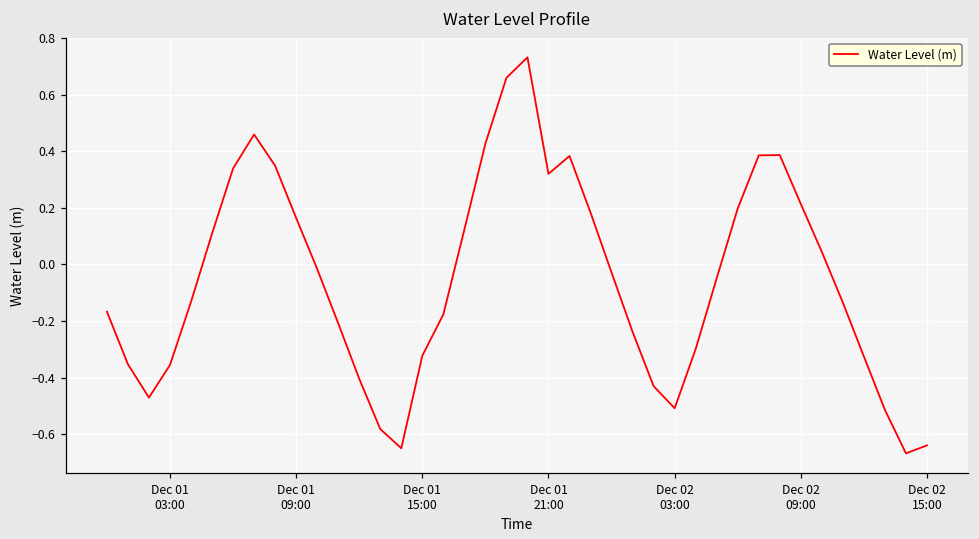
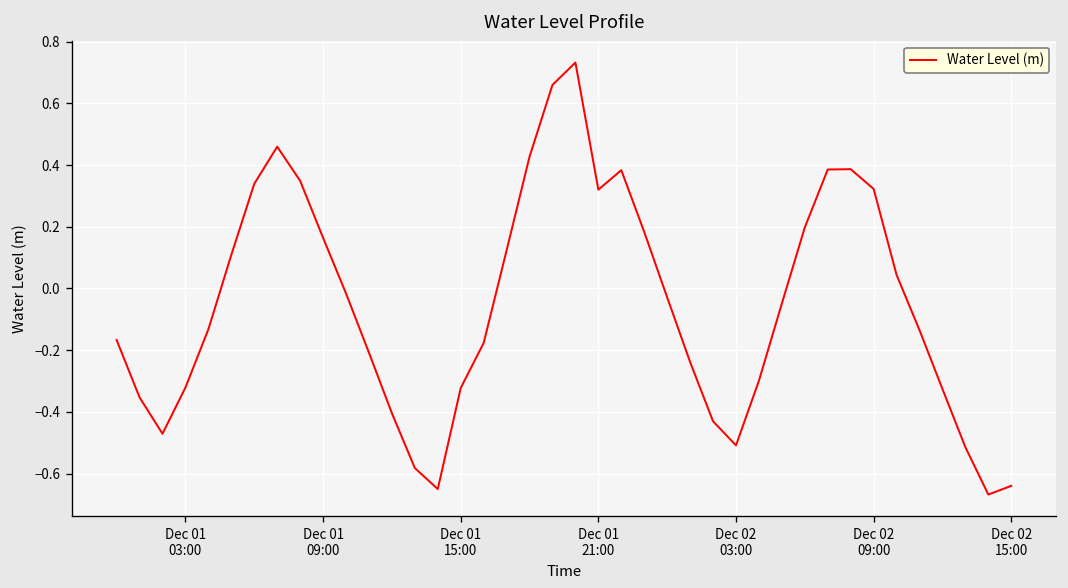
Dec 01 03:00: -0.36 -> -0.32
Dec 02 09:00: 0.21 -> 0.32
